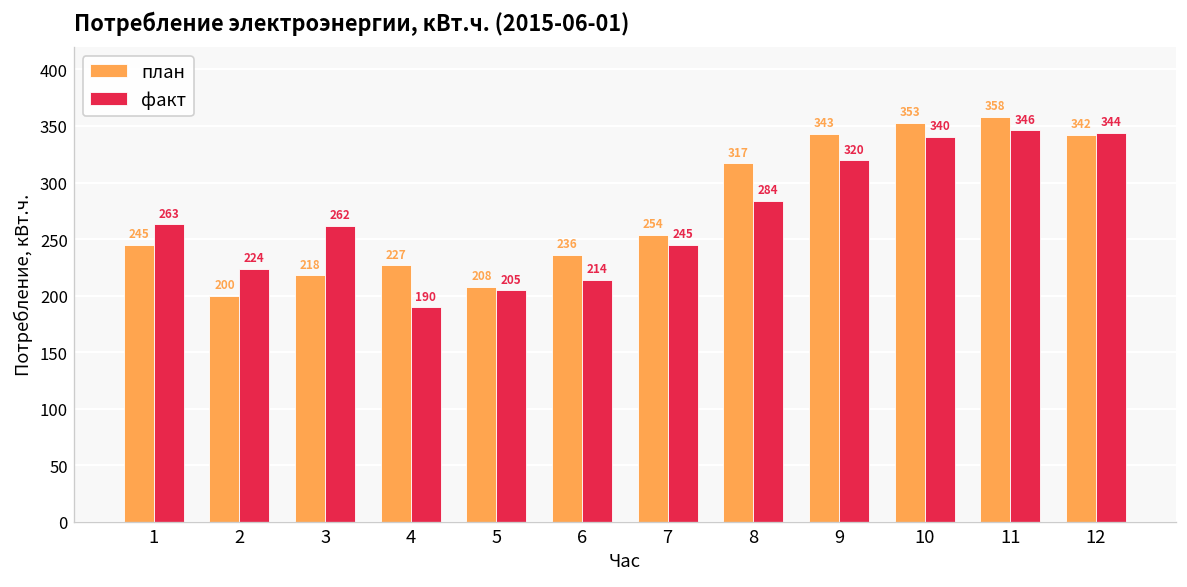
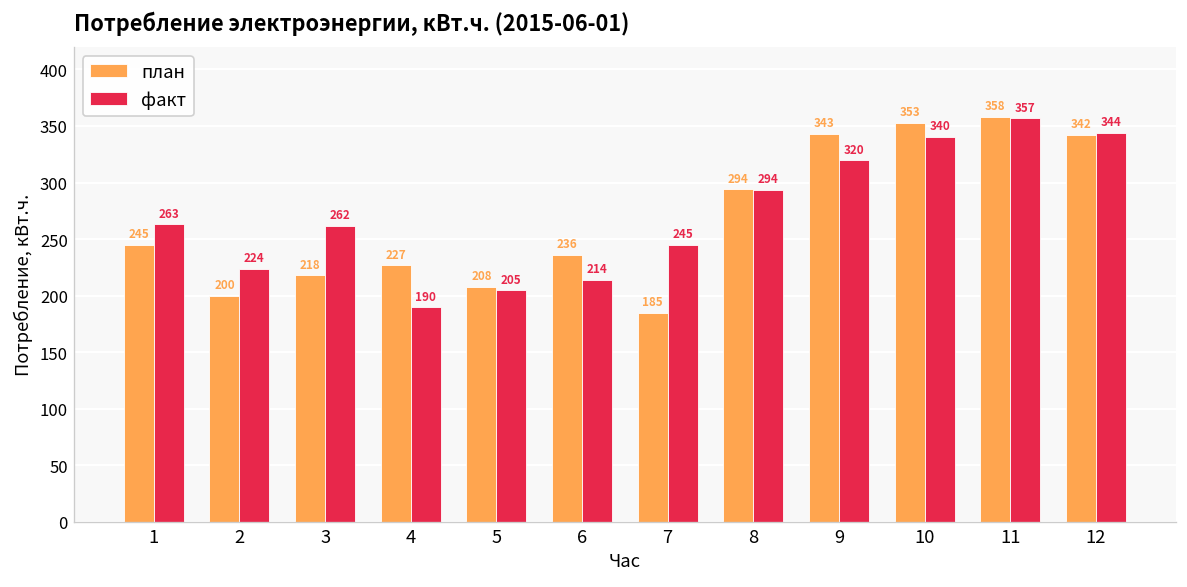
план, 7: 254 -> 185
план, 8: 317 -> 294
факт, 8: 284 -> 294
факт, 11: 346 -> 357
